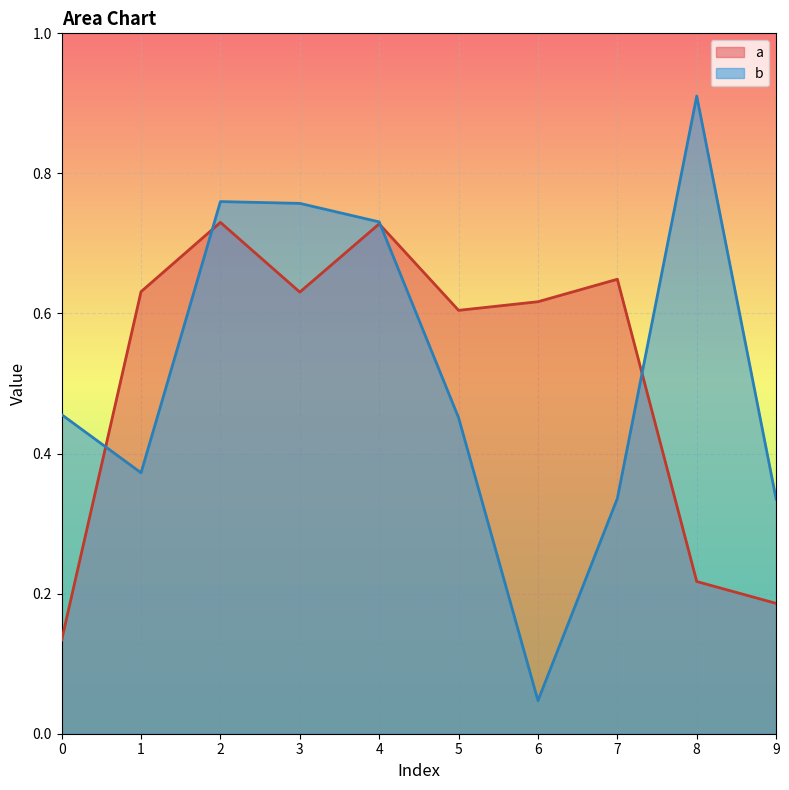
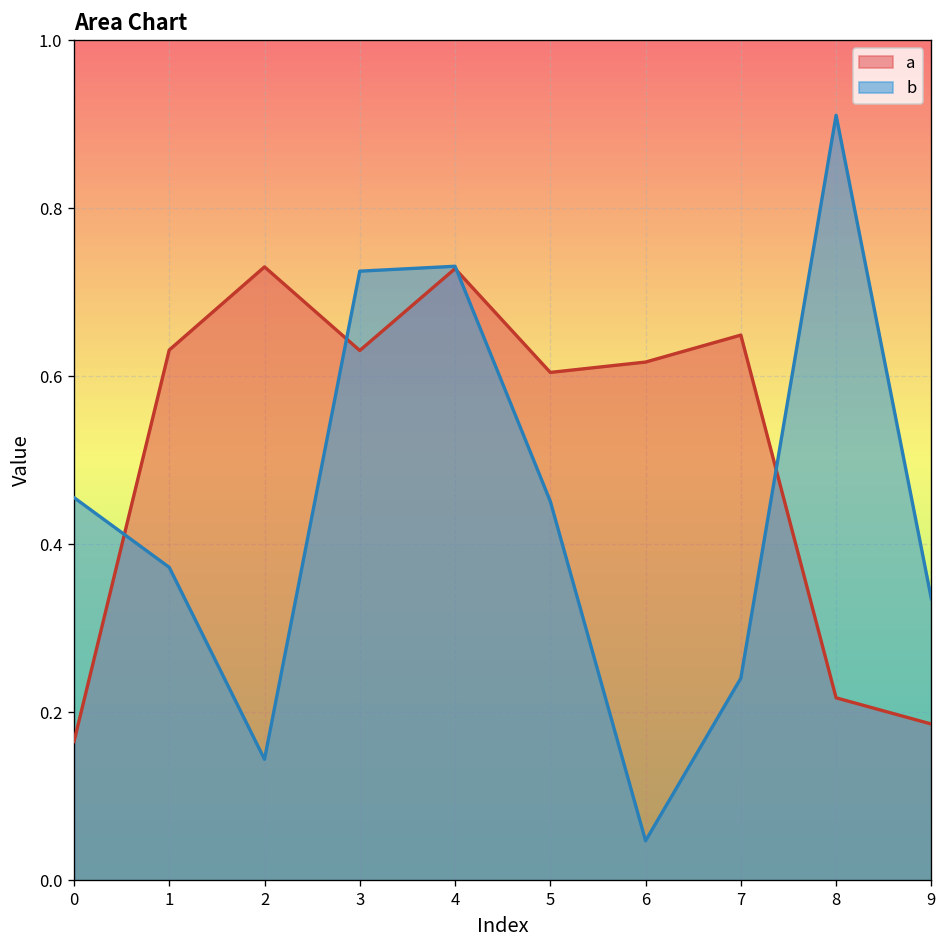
a, 0: 0.13 -> 0.17
b, 2: 0.76 -> 0.14
b, 3: 0.76 -> 0.72
b, 7: 0.34 -> 0.24
